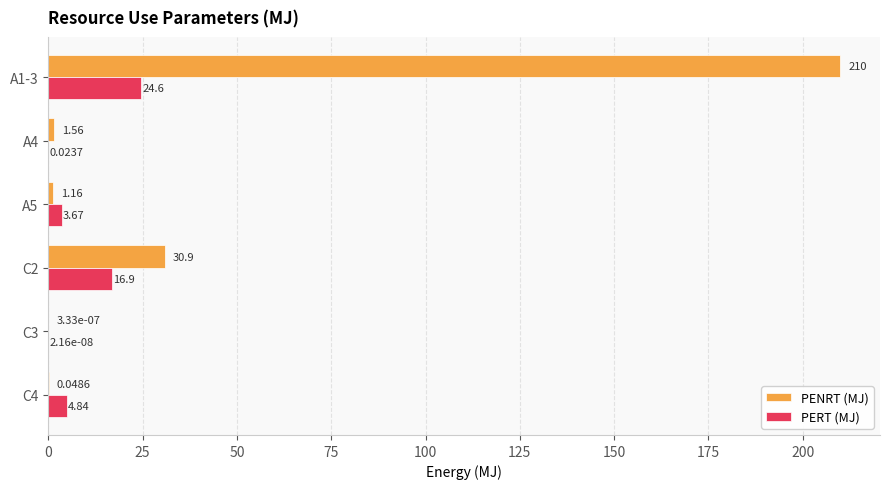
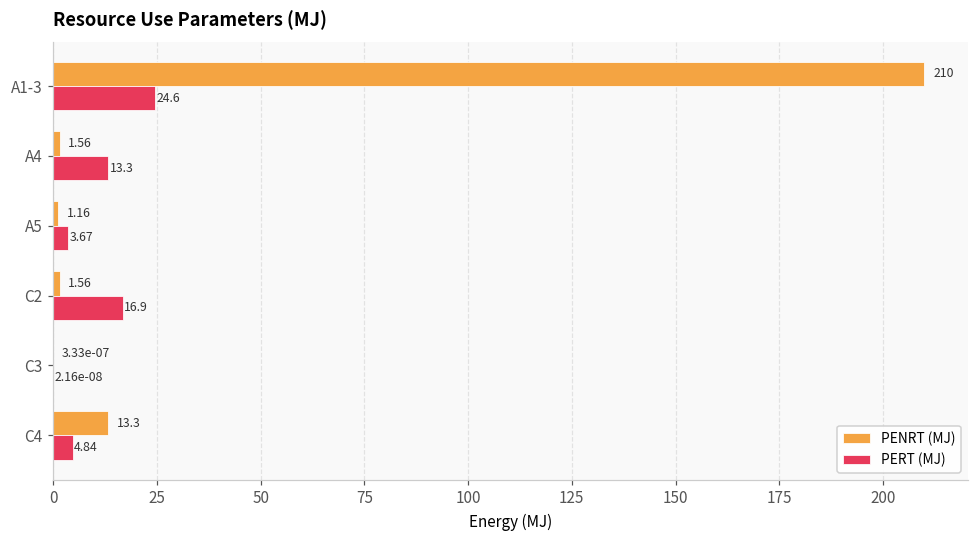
PERT (MJ), A4: 0.0237 -> 13.3
PENRT (MJ), C2: 30.9 -> 1.56
PENRT (MJ), C4: 0.0486 -> 13.3
